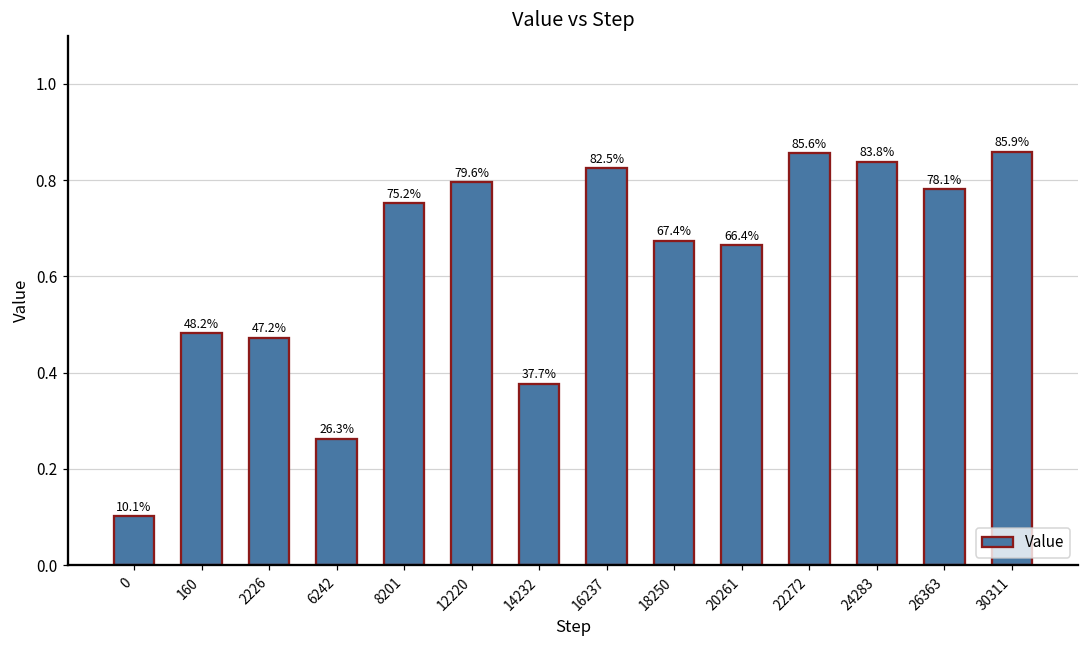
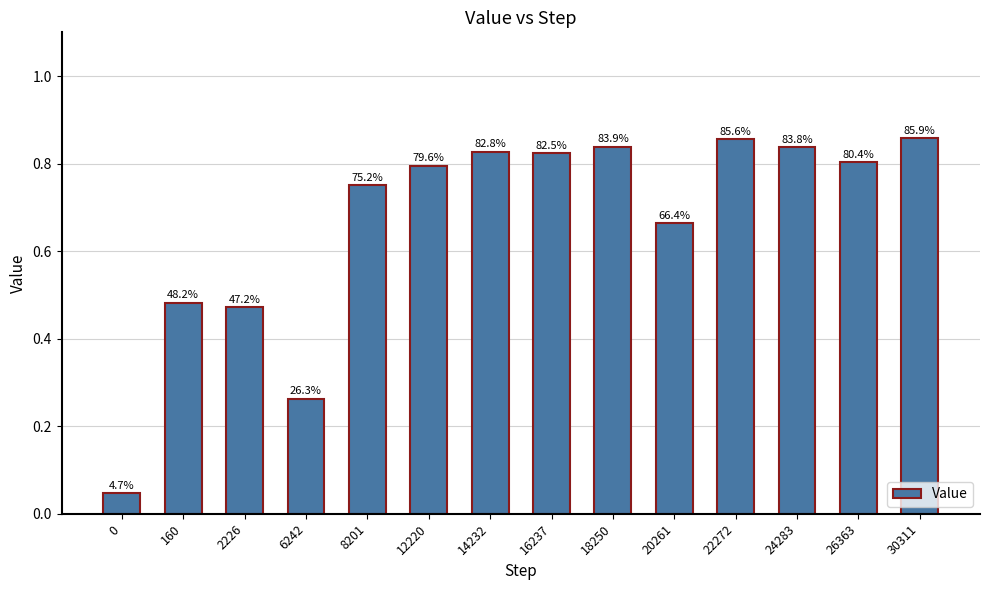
0: 10.1% -> 4.7%
14232: 37.7% -> 82.8%
18250: 67.4% -> 83.9%
26363: 78.1% -> 80.4%
